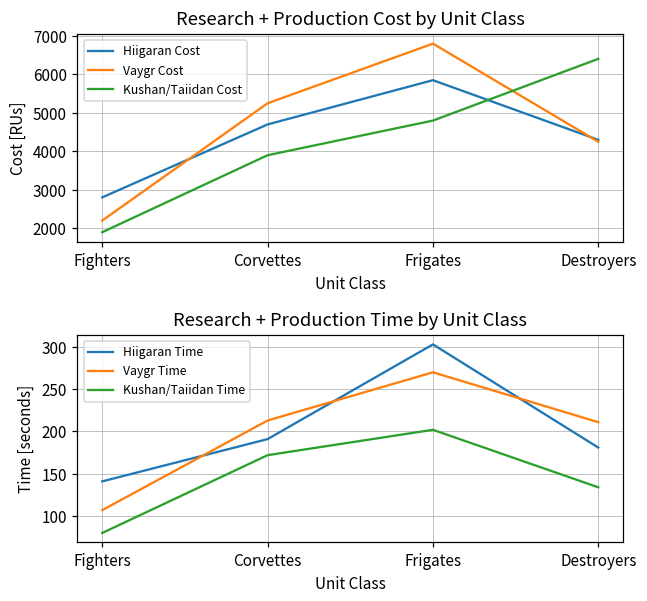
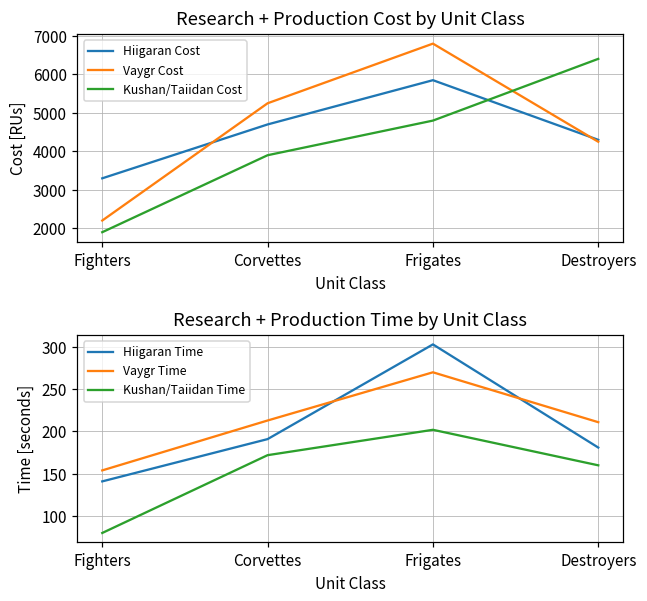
Research + Production Cost by Unit Class, Hiigaran Cost, Fighters: 2800 -> 3300
Research + Production Time by Unit Class, Vaygr Time, Fighters: 110 -> 150
Research + Production Time by Unit Class, Kushan/Taiidan Time, Destroyers: 130 -> 160
